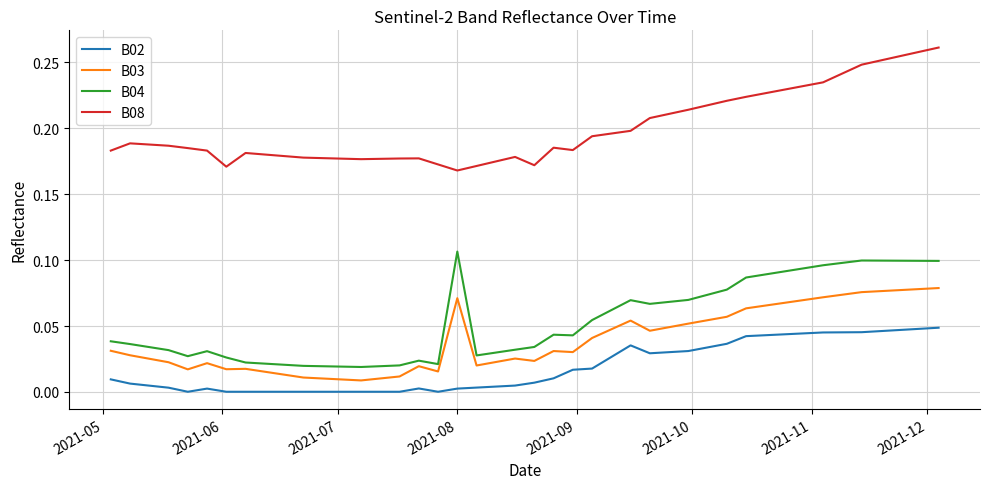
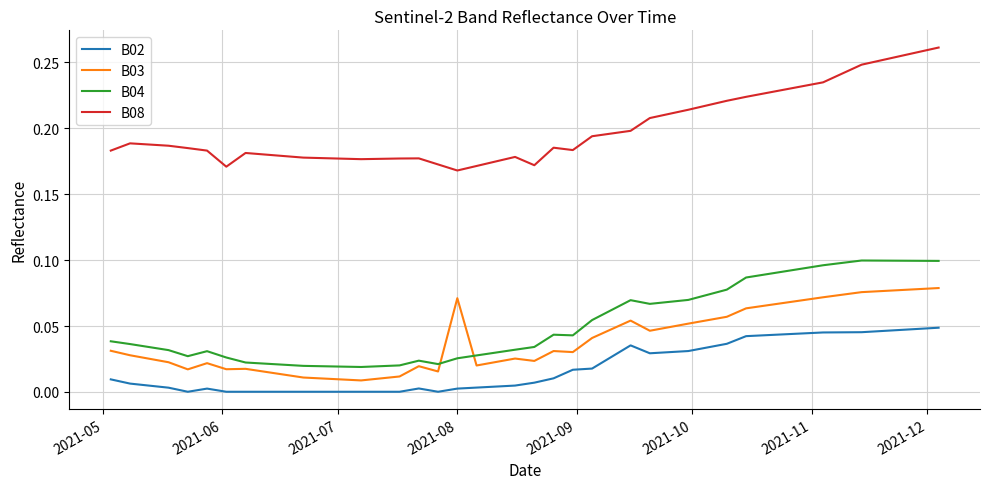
B04, 2021-08: 0.107 -> 0.026
